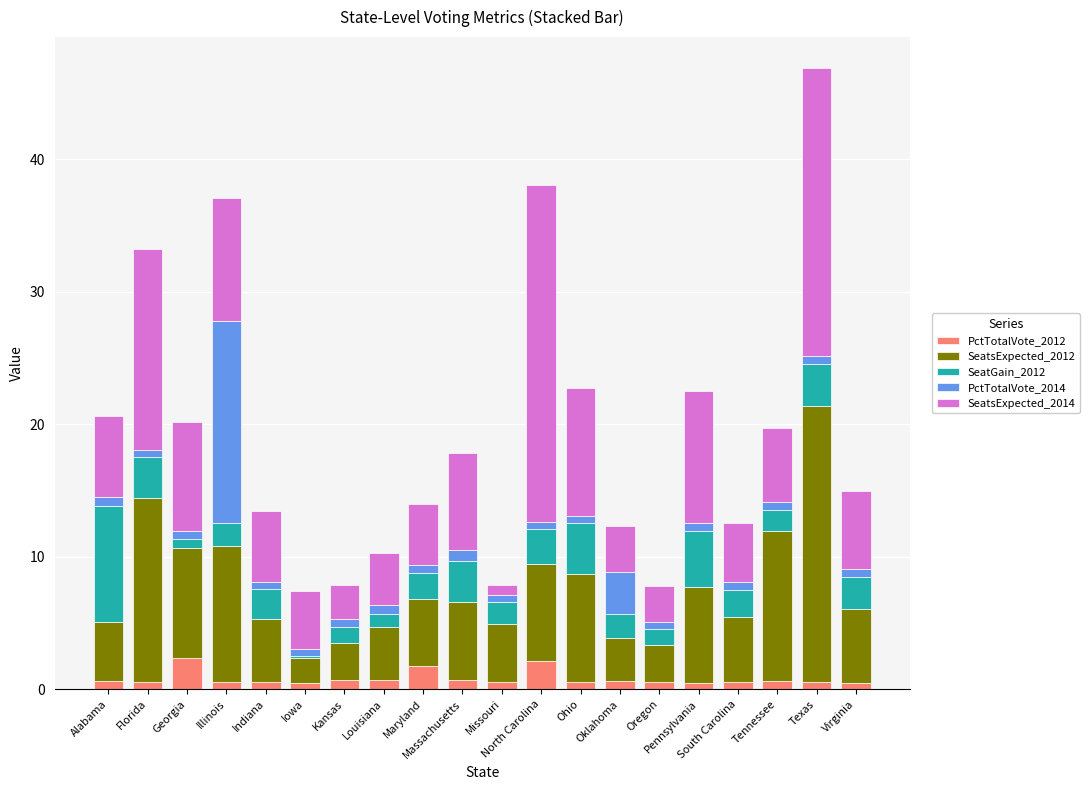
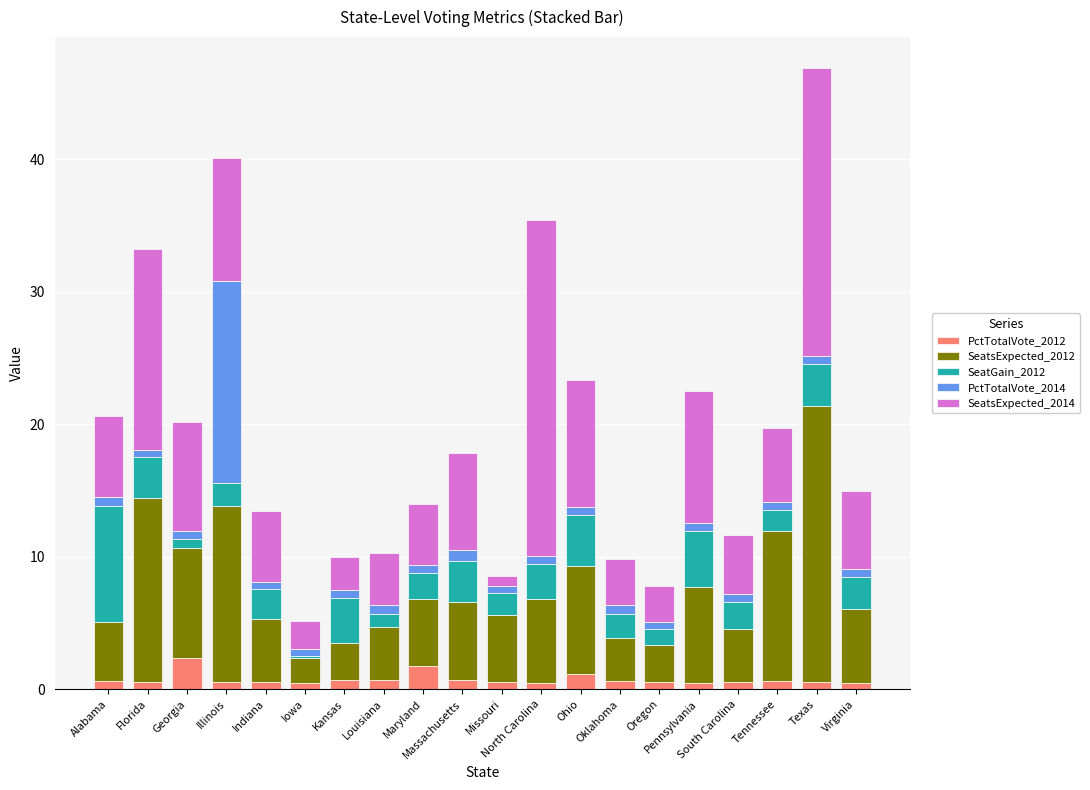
SeatsExpected_2012, Illinois: 10.3 -> 13.3
SeatsExpected_2014, Iowa: 4.4 -> 2.1
SeatGain_2012, Kansas: 1.2 -> 3.4
SeatsExpected_2012, Missouri: 4.4 -> 5.1
PctTotalVote_2012, North Carolina: 2.2 -> 0.5
SeatsExpected_2012, North Carolina: 7.3 -> 6.3
PctTotalVote_2012, Ohio: 0.5 -> 1.2
PctTotalVote_2014, Oklahoma: 3.2 -> 0.7
SeatsExpected_2012, South Carolina: 4.9 -> 4.0
